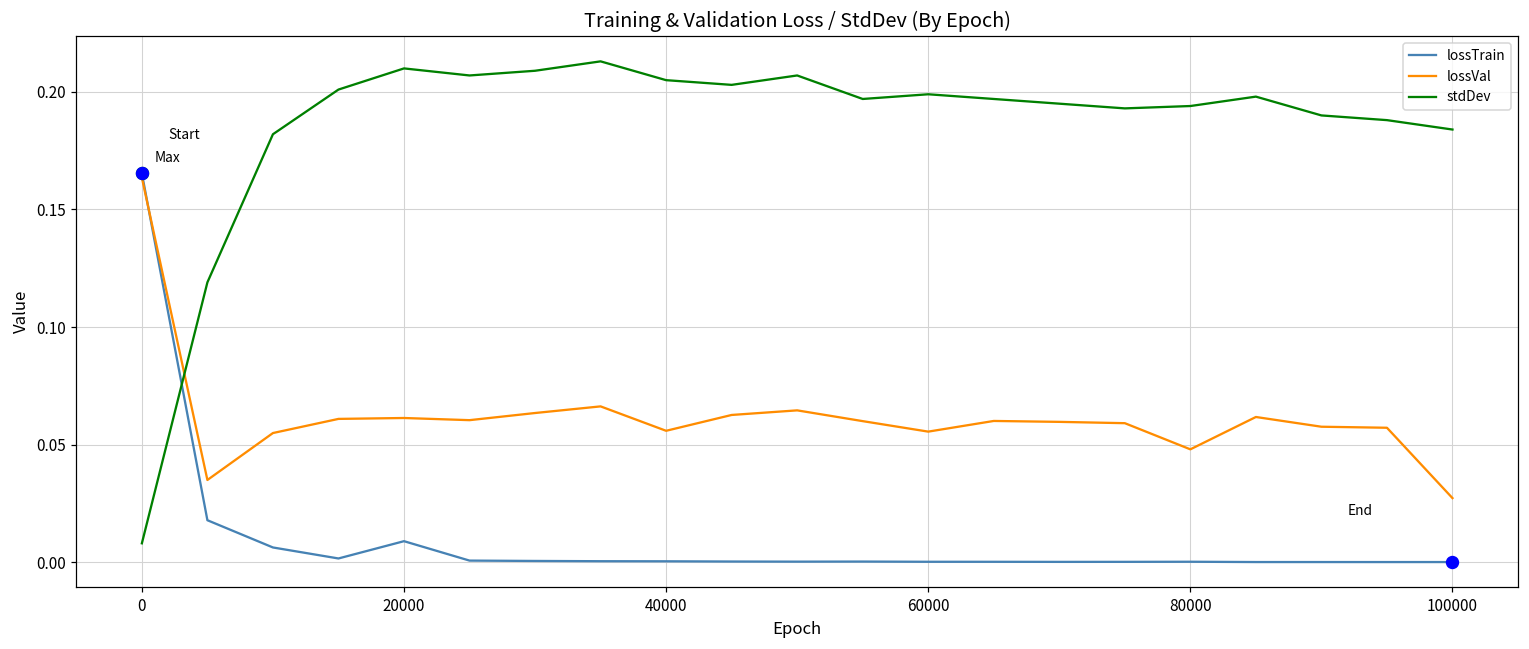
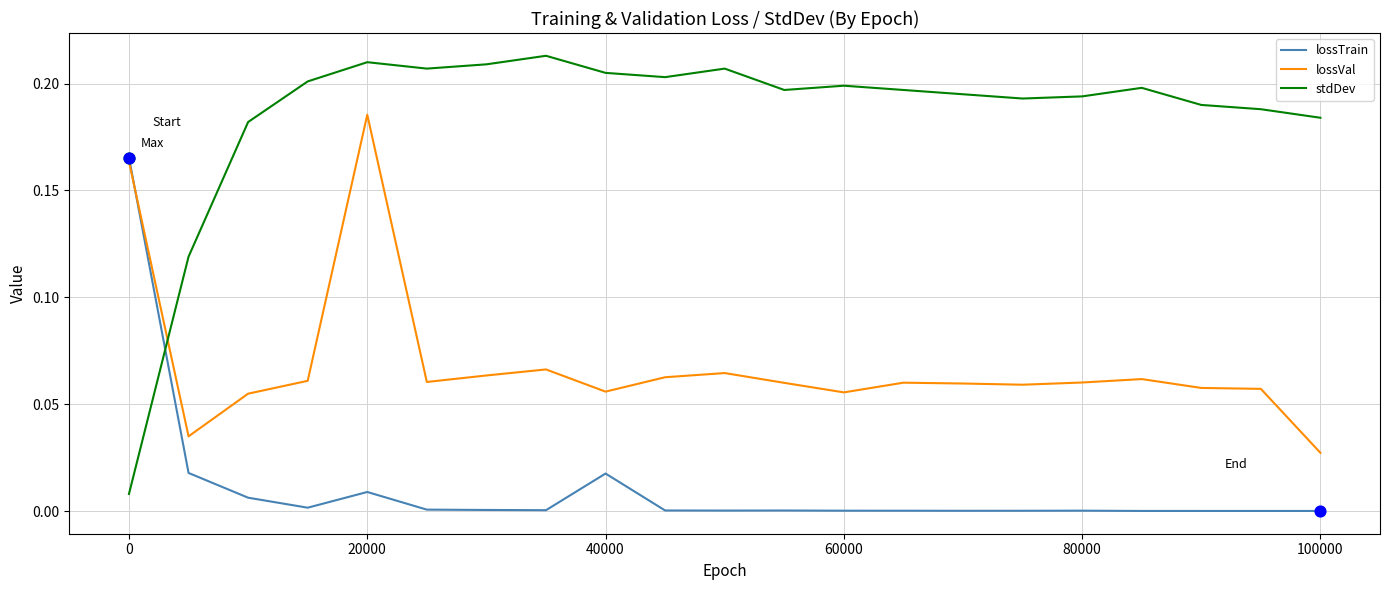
lossVal, 20000: 0.061 -> 0.185
lossTrain, 40000: 0.000 -> 0.018
lossVal, 80000: 0.048 -> 0.060
